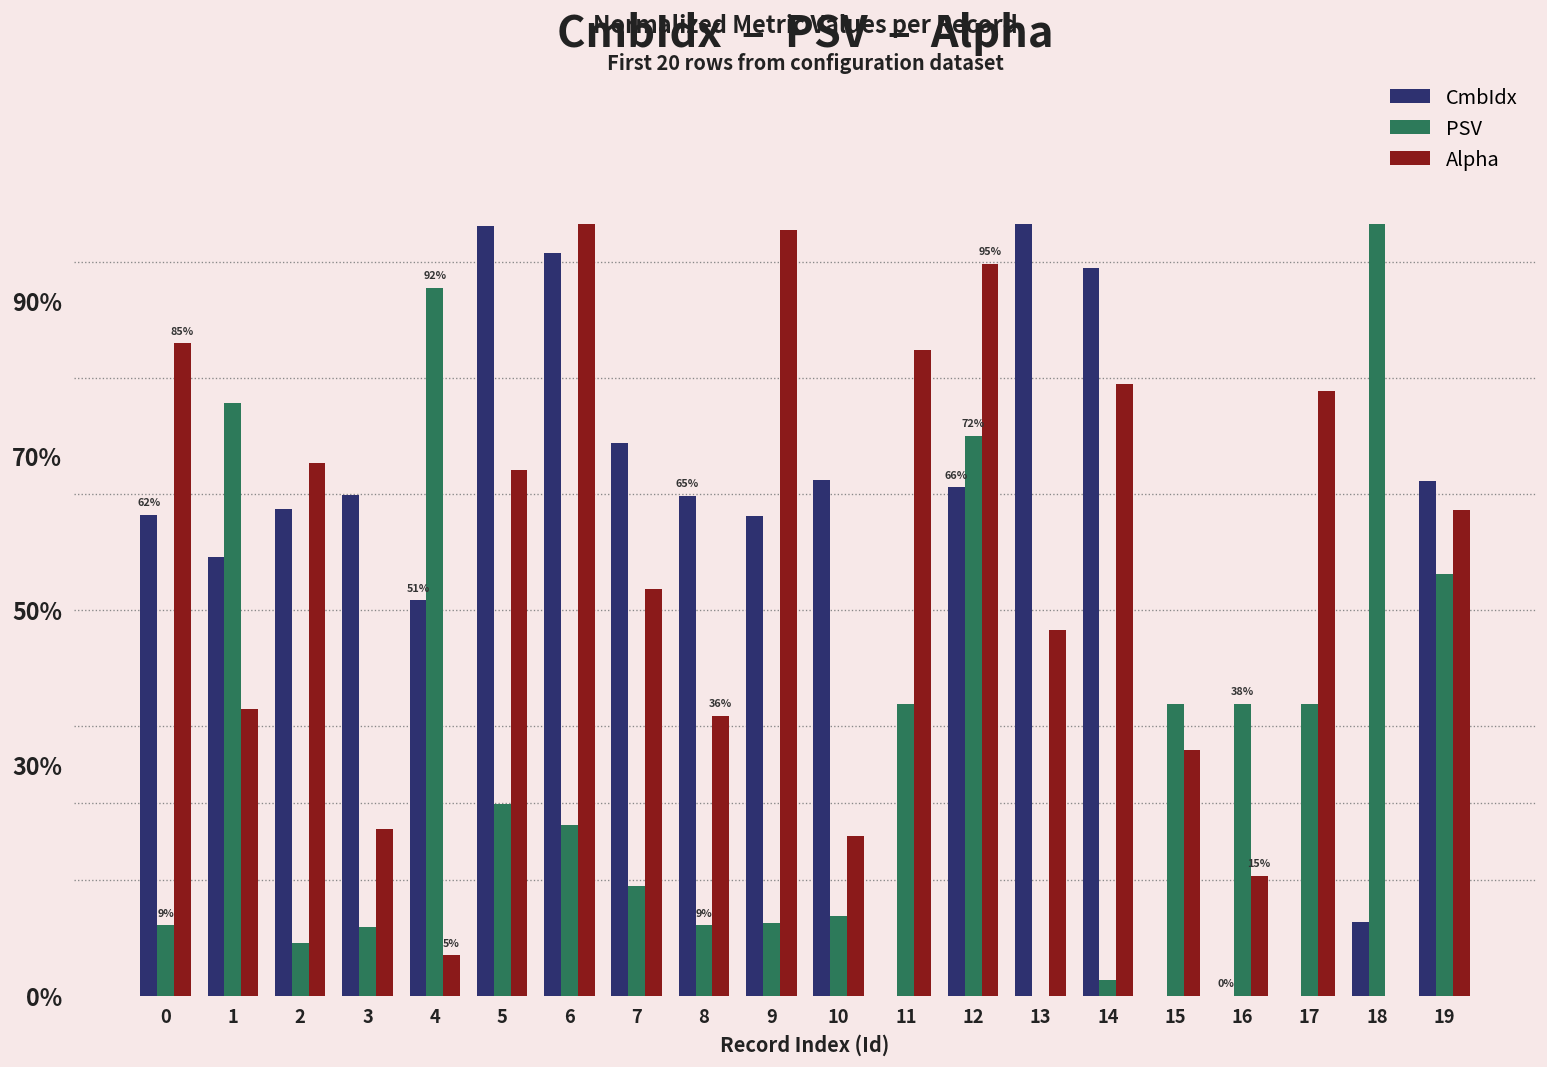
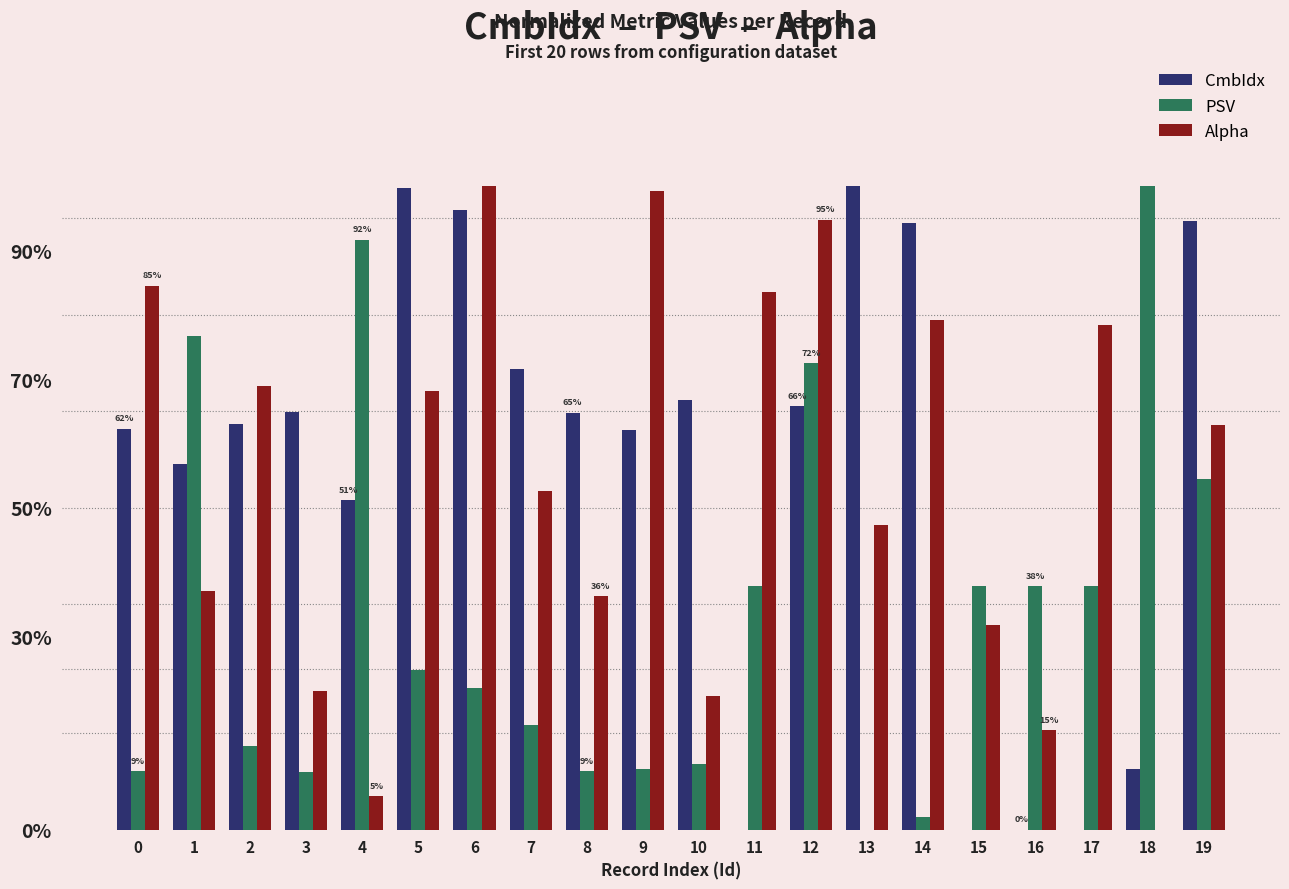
PSV, 2: 7% -> 13%
PSV, 7: 14% -> 16%
CmbIdx, 19: 67% -> 95%
